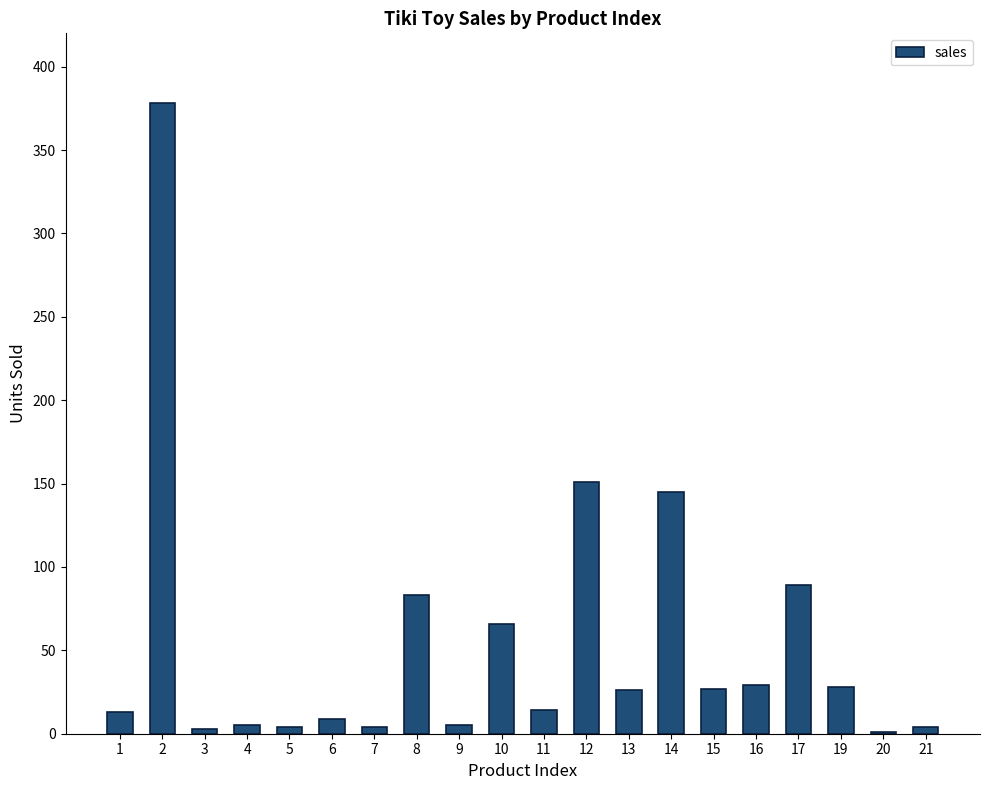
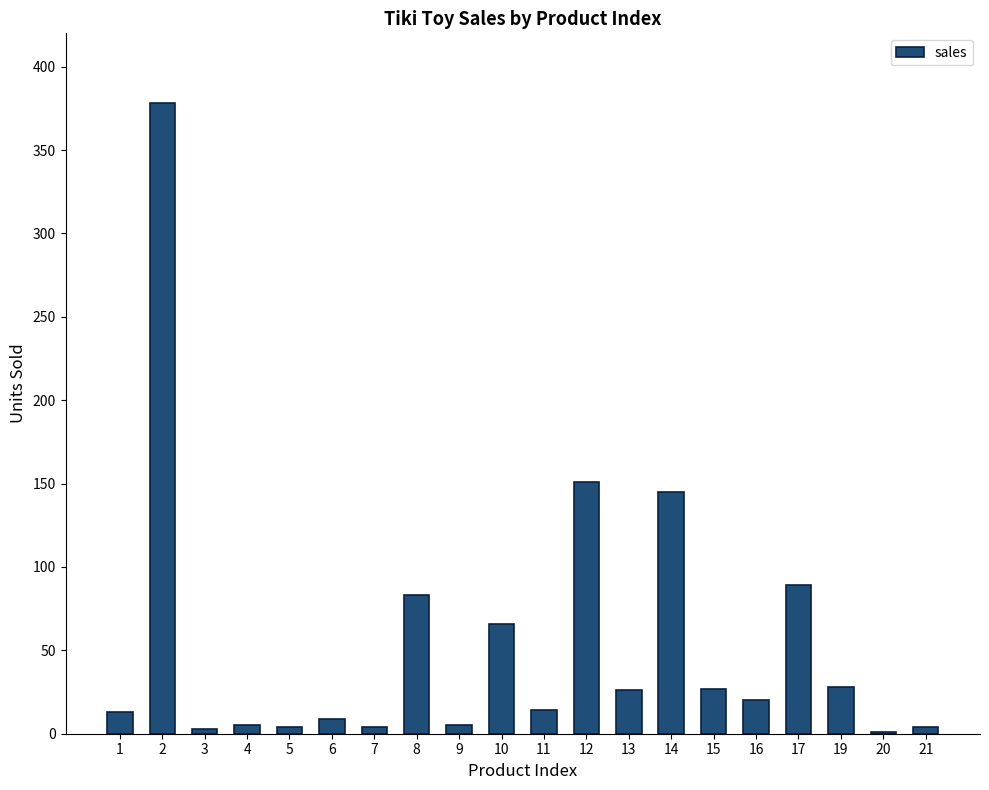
16: 29 -> 20
